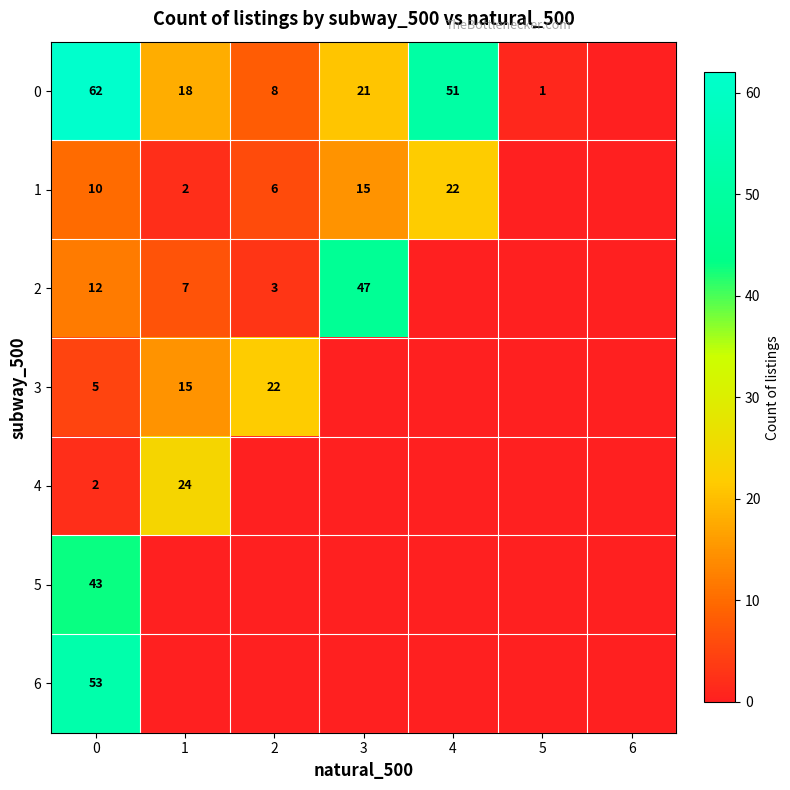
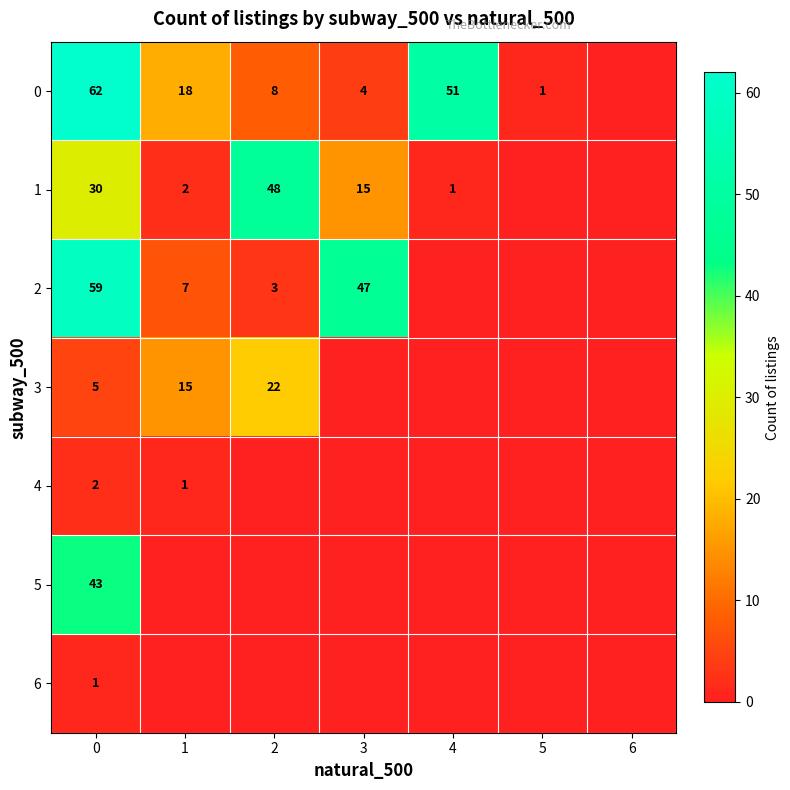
0, 3: 21 -> 4
1, 0: 10 -> 30
1, 2: 6 -> 48
1, 4: 22 -> 1
2, 0: 12 -> 59
4, 1: 24 -> 1
6, 0: 53 -> 1
